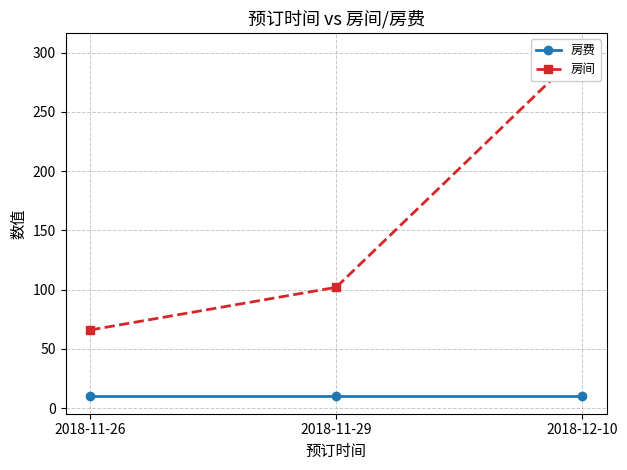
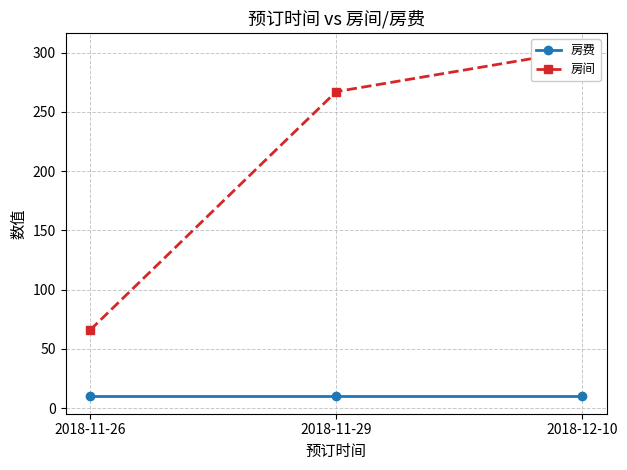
房间, 2018-11-29: 102 -> 267
